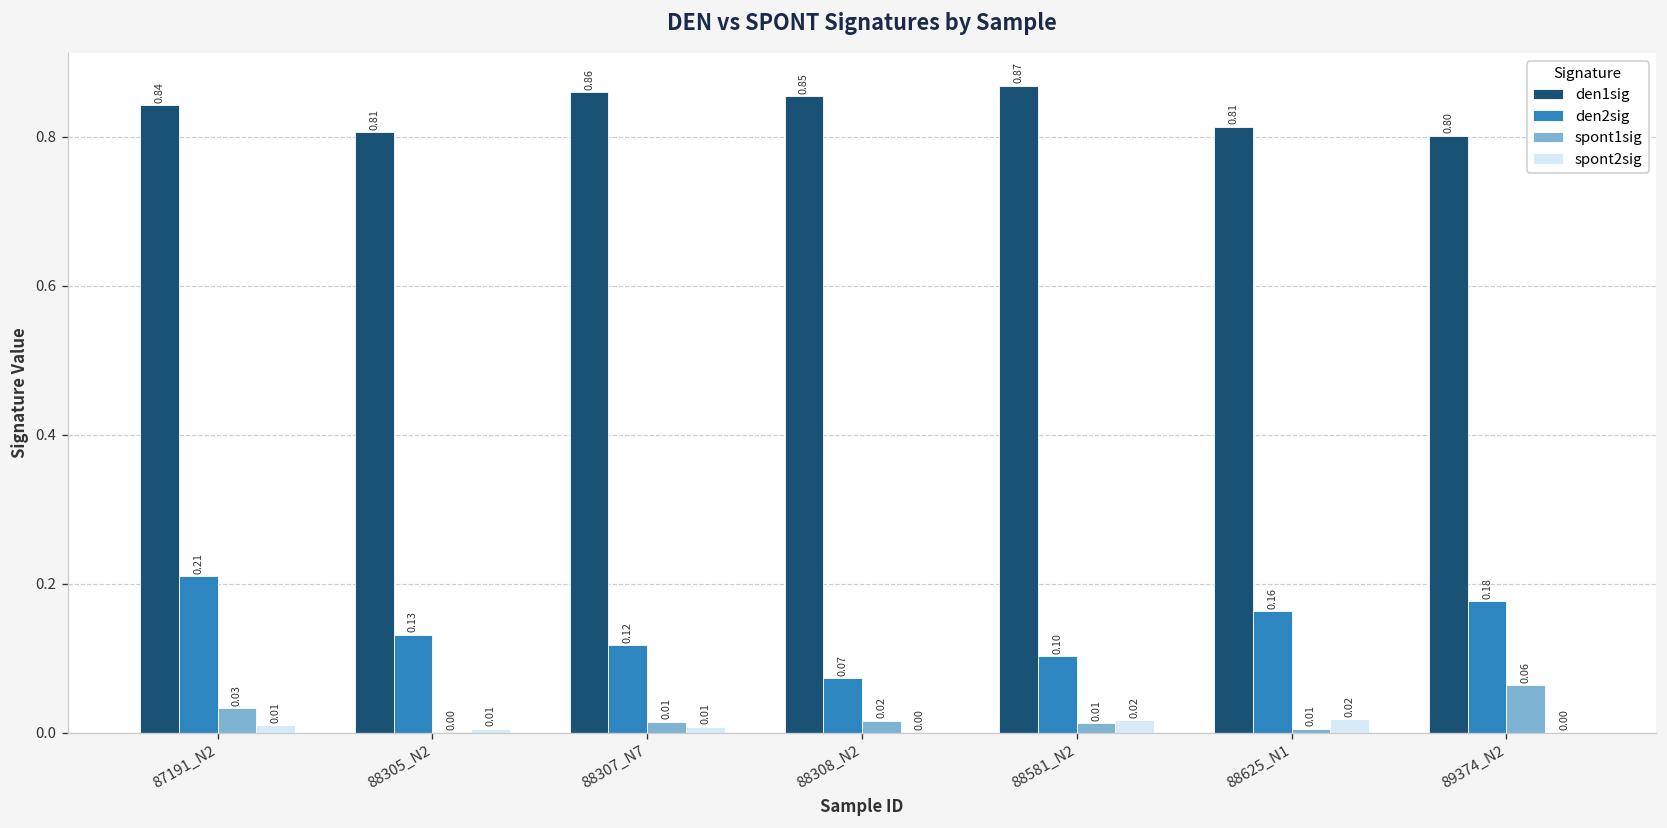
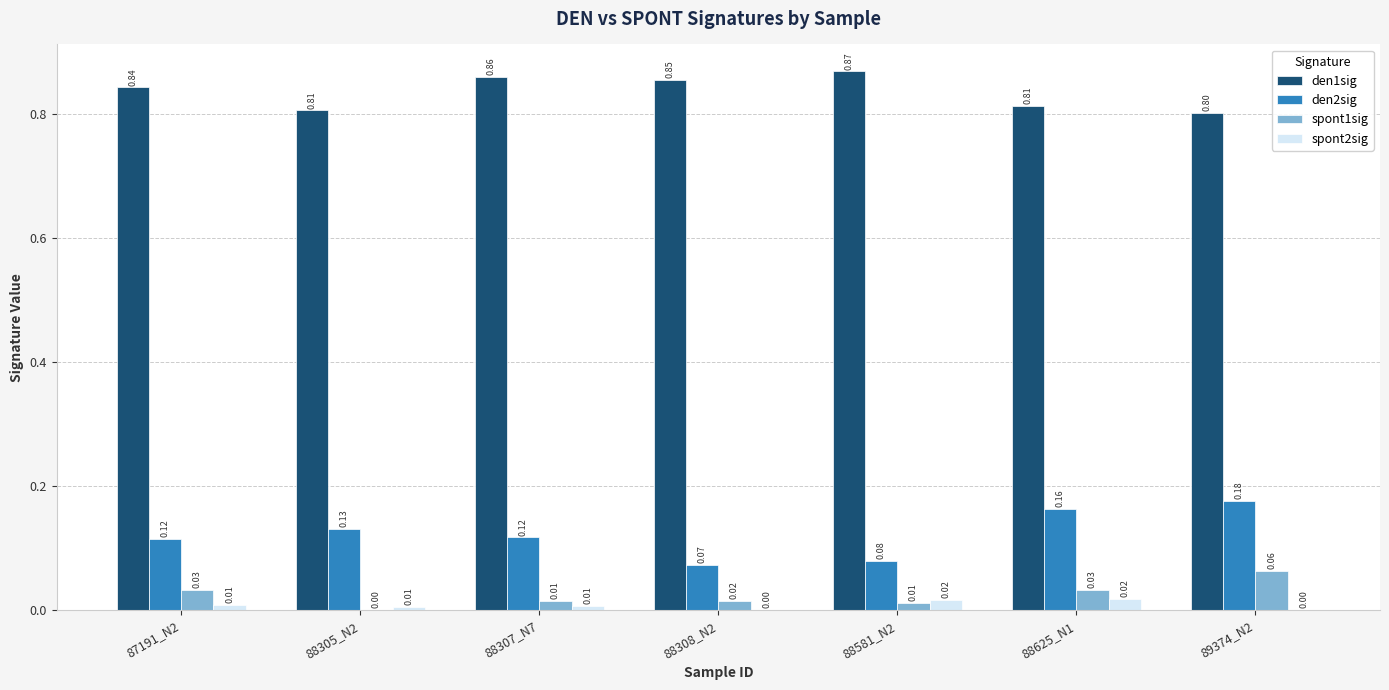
den2sig, 87191_N2: 0.21 -> 0.12
den2sig, 88581_N2: 0.10 -> 0.08
spont1sig, 88625_N1: 0.01 -> 0.03
